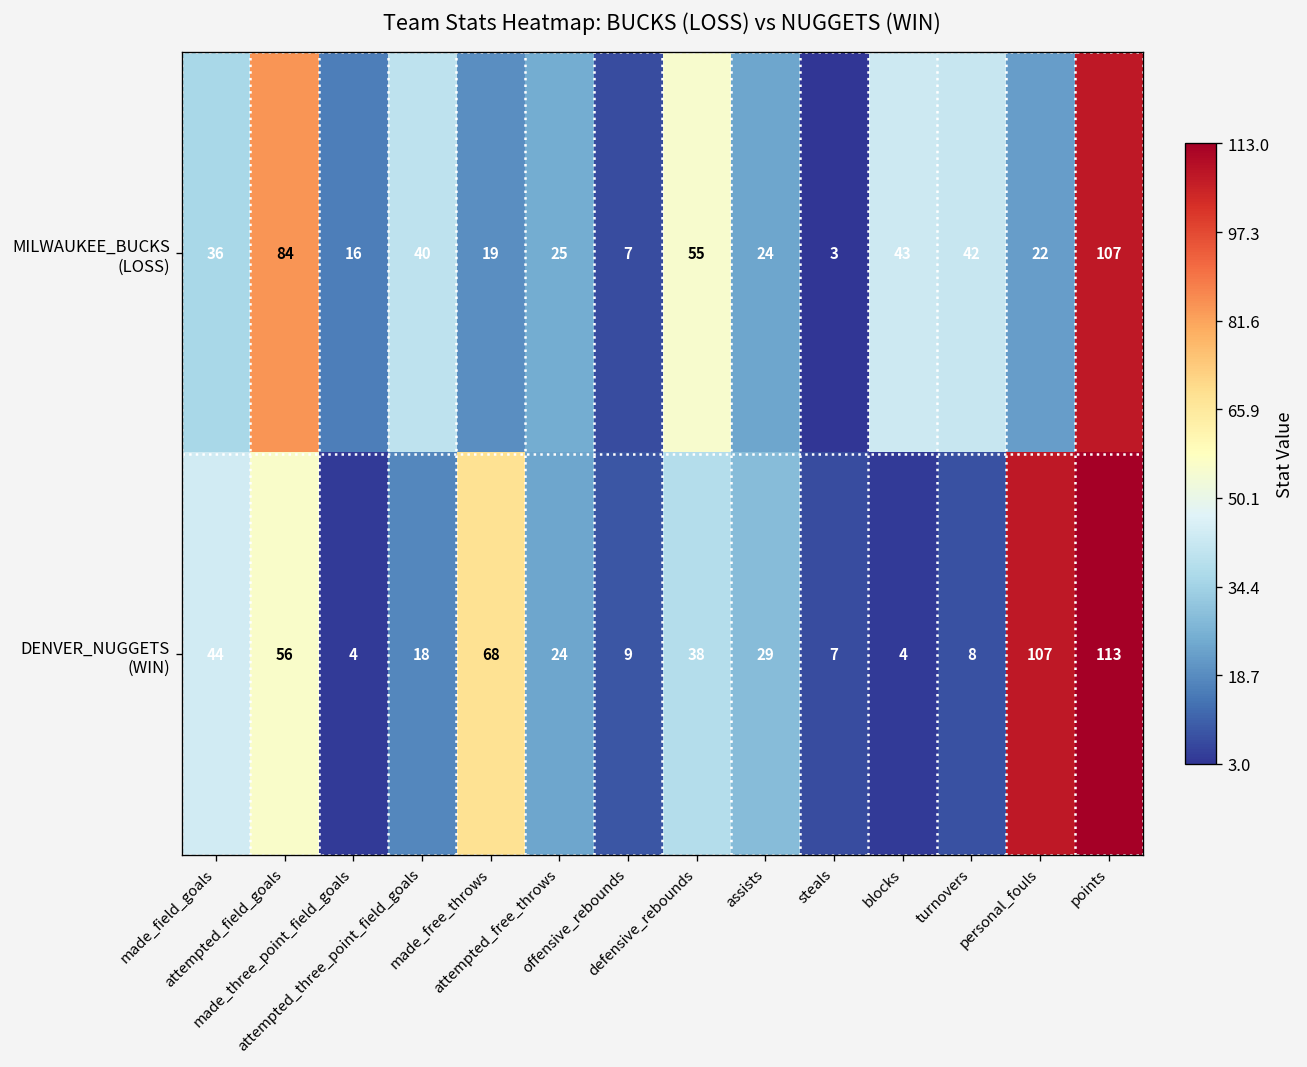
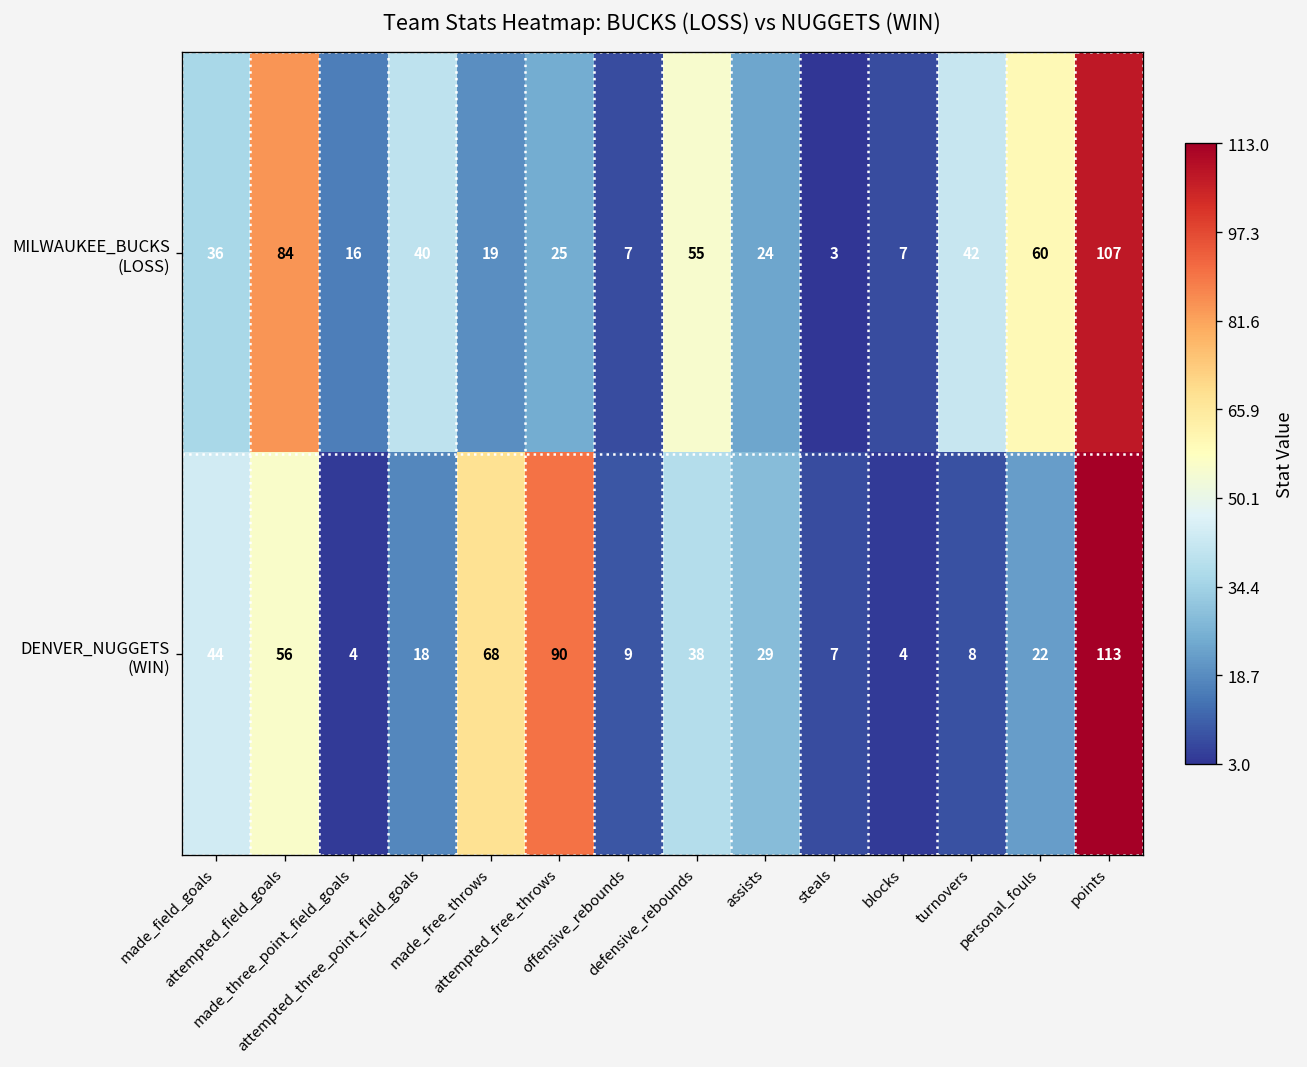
MILWAUKEE_BUCKS (LOSS), blocks: 43 -> 7
MILWAUKEE_BUCKS (LOSS), personal_fouls: 22 -> 60
DENVER_NUGGETS (WIN), attempted_free_throws: 24 -> 90
DENVER_NUGGETS (WIN), personal_fouls: 107 -> 22
